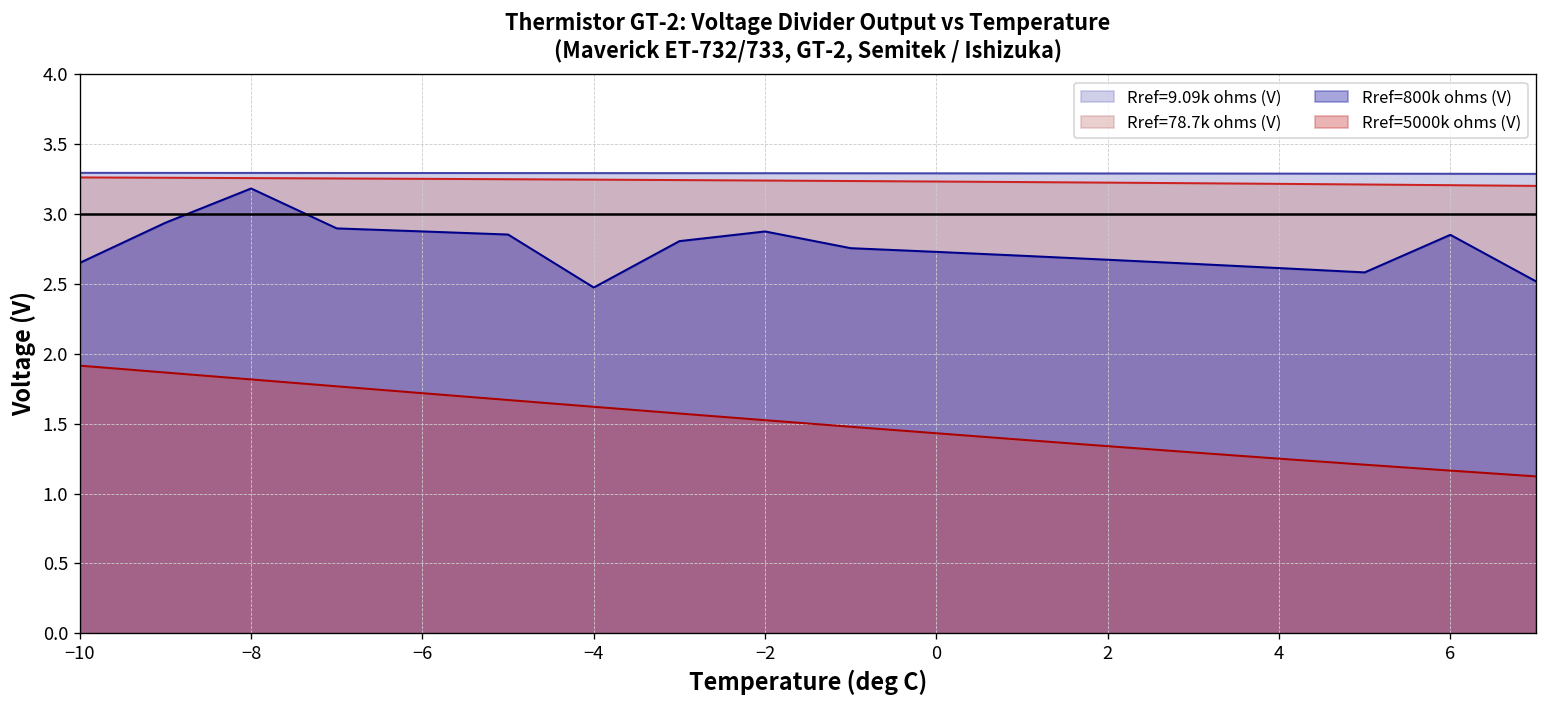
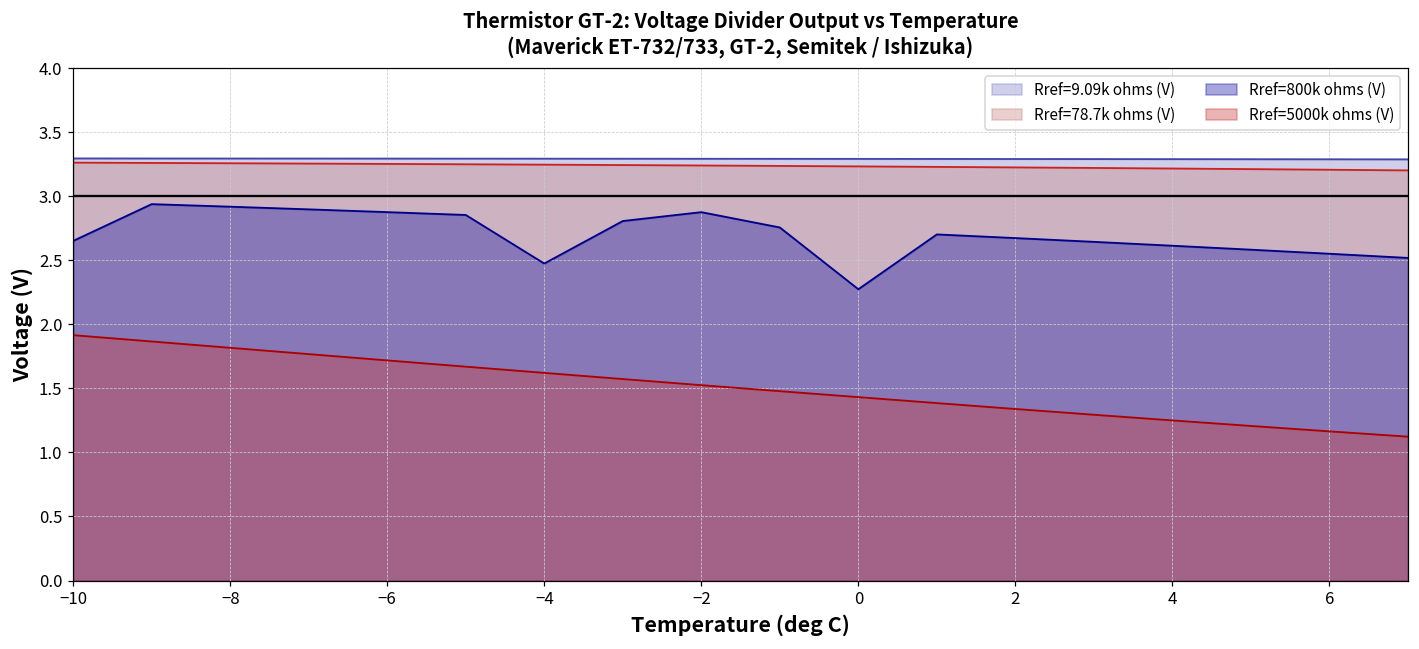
Rref=800k ohms (V), −8: 3.18 -> 2.92
Rref=800k ohms (V), 0: 2.73 -> 2.27
Rref=800k ohms (V), 6: 2.85 -> 2.55
